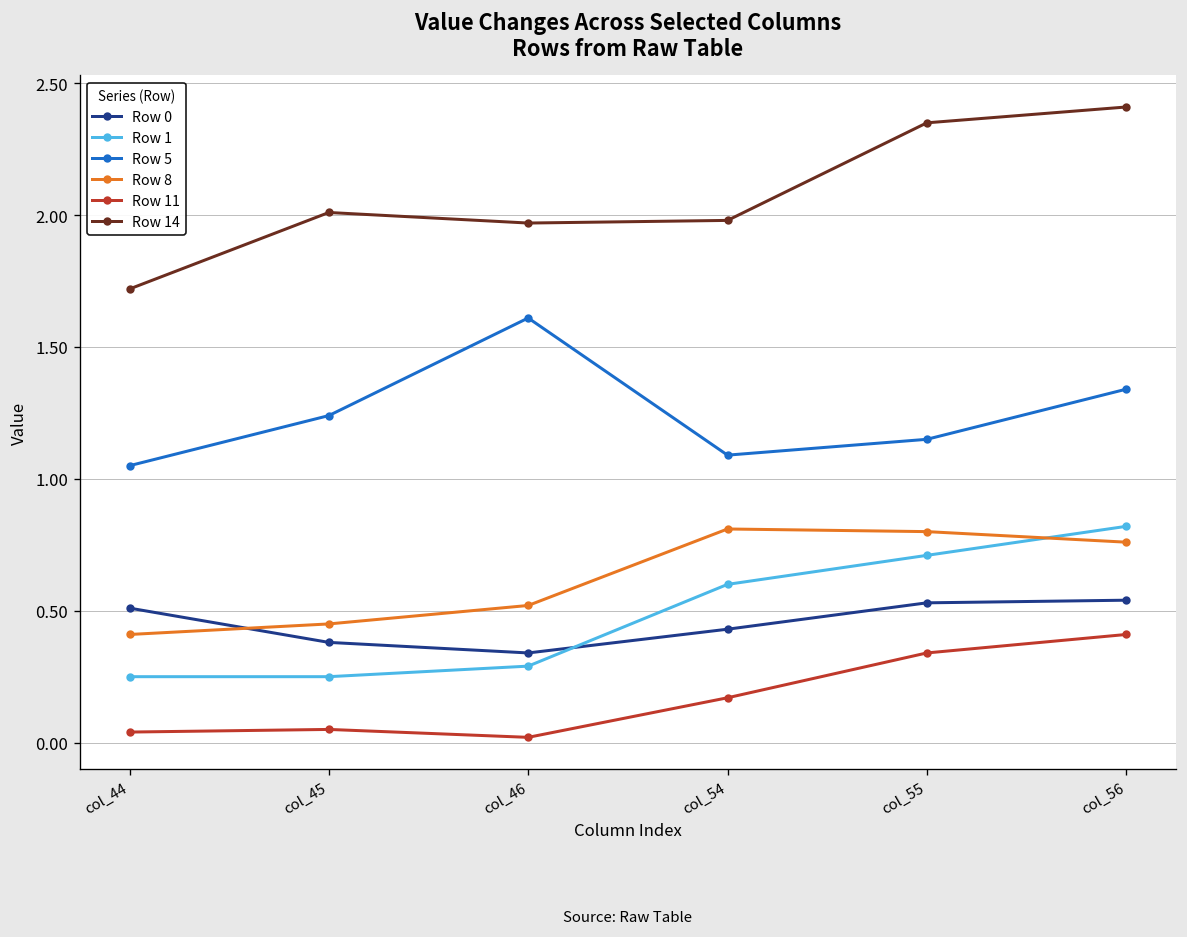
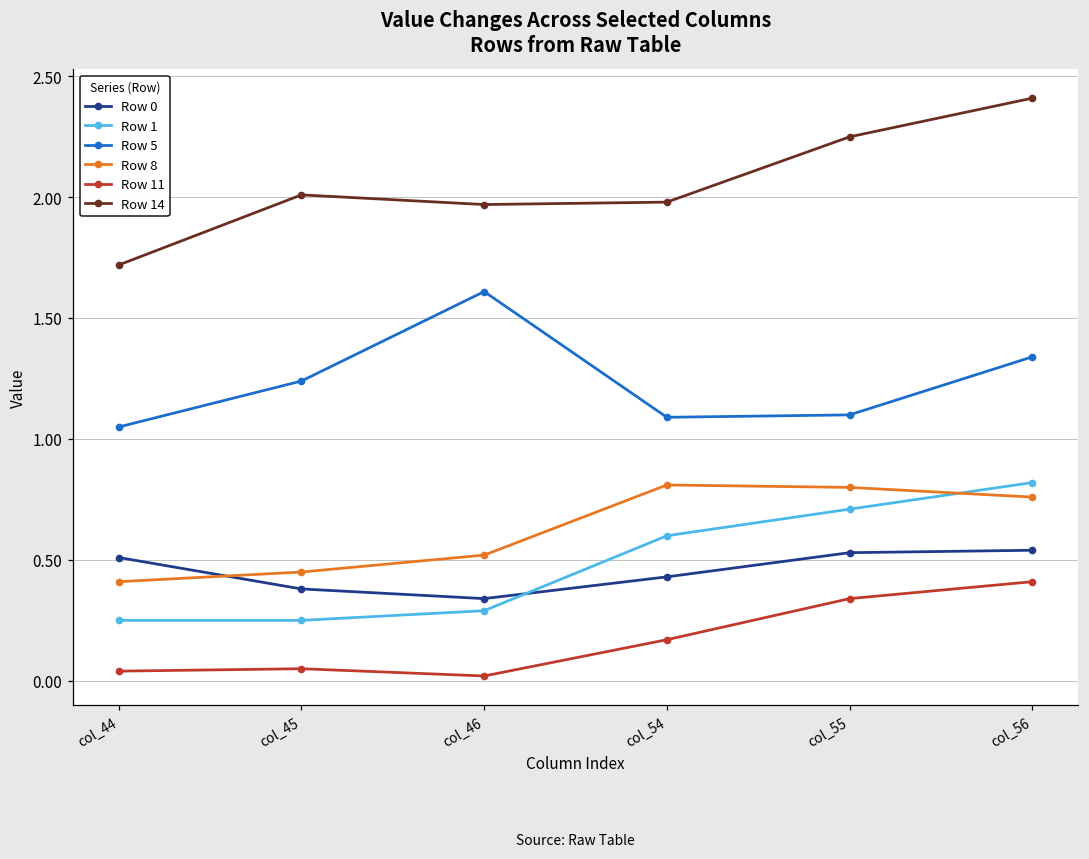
Row 5, col_55: 1.15 -> 1.10
Row 14, col_55: 2.35 -> 2.25
